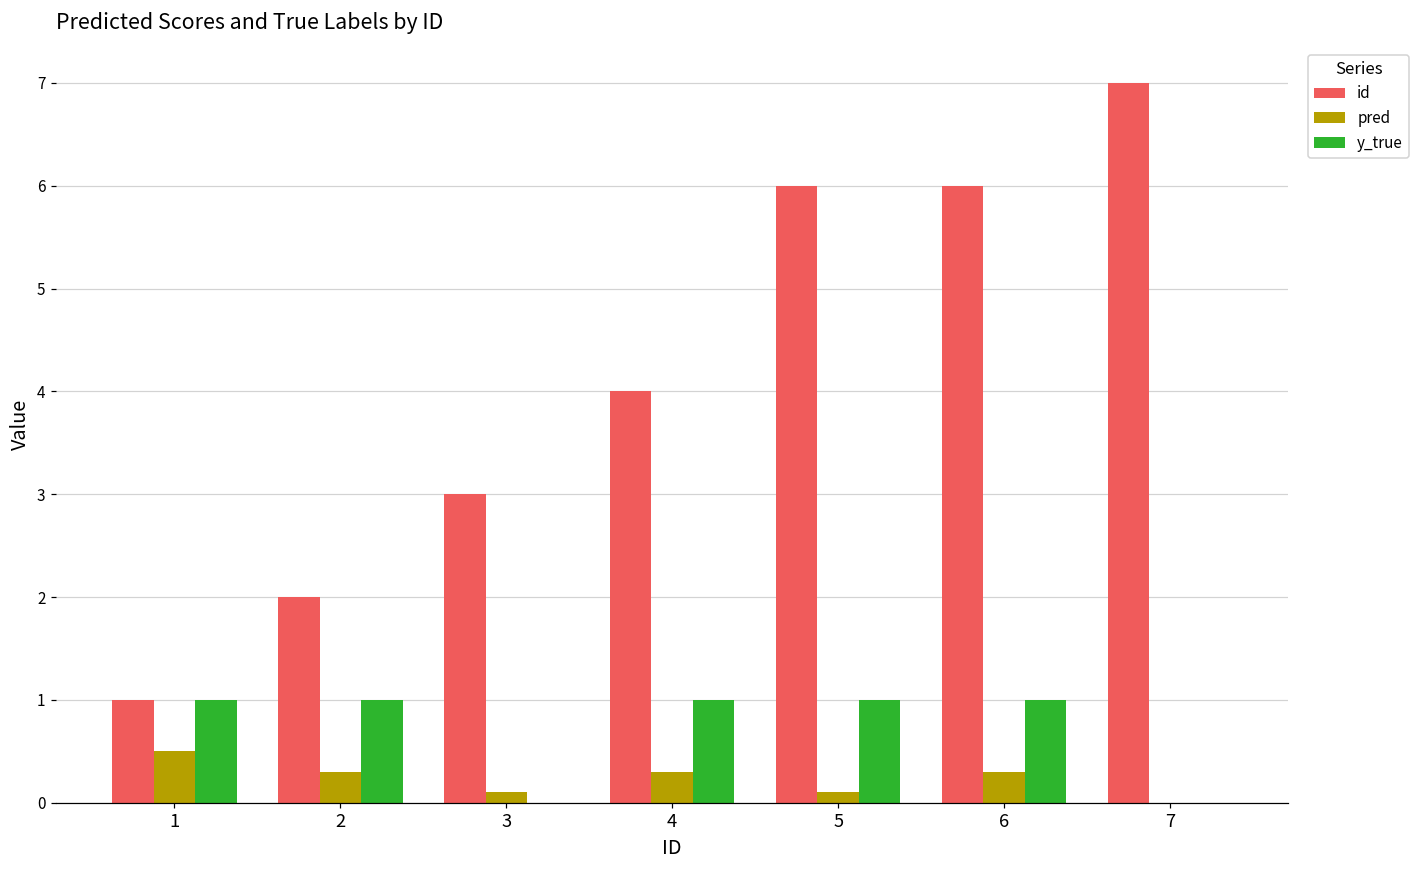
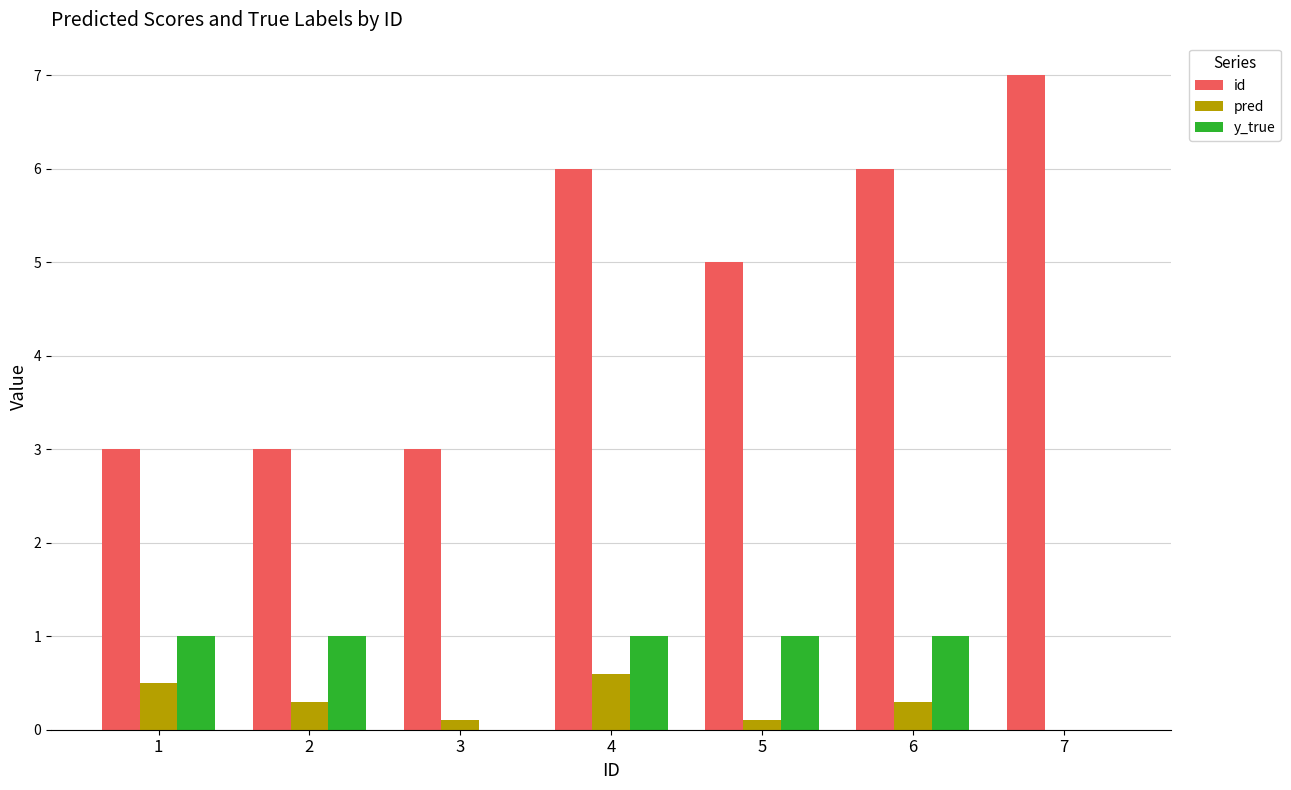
id, 1: 1 -> 3
id, 2: 2 -> 3
id, 4: 4 -> 6
pred, 4: 0.3 -> 0.6
id, 5: 6 -> 5
